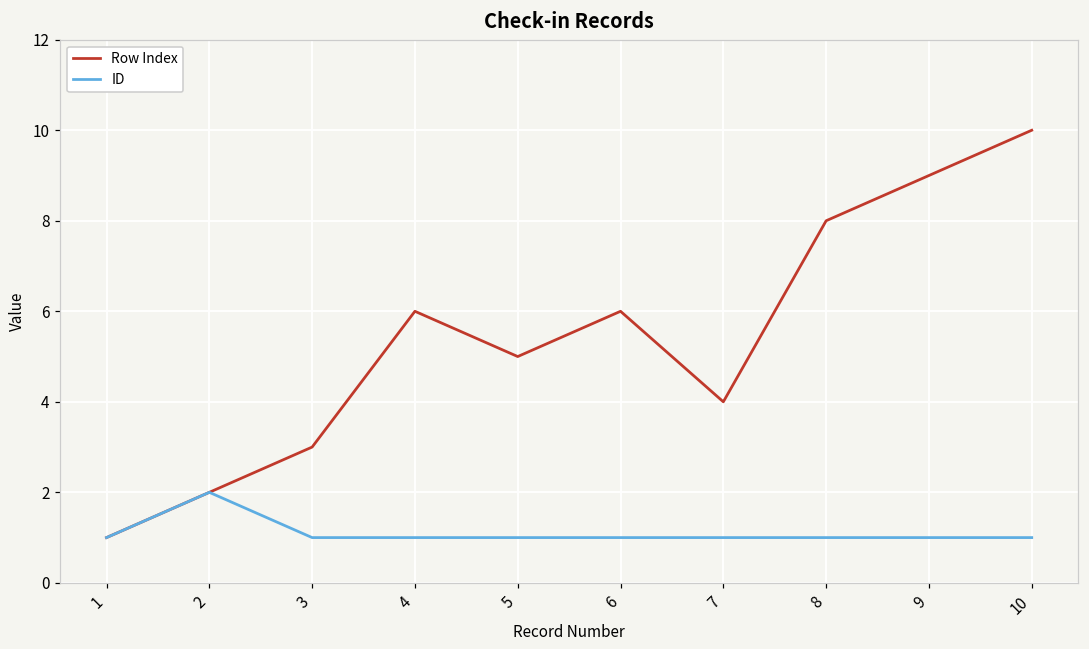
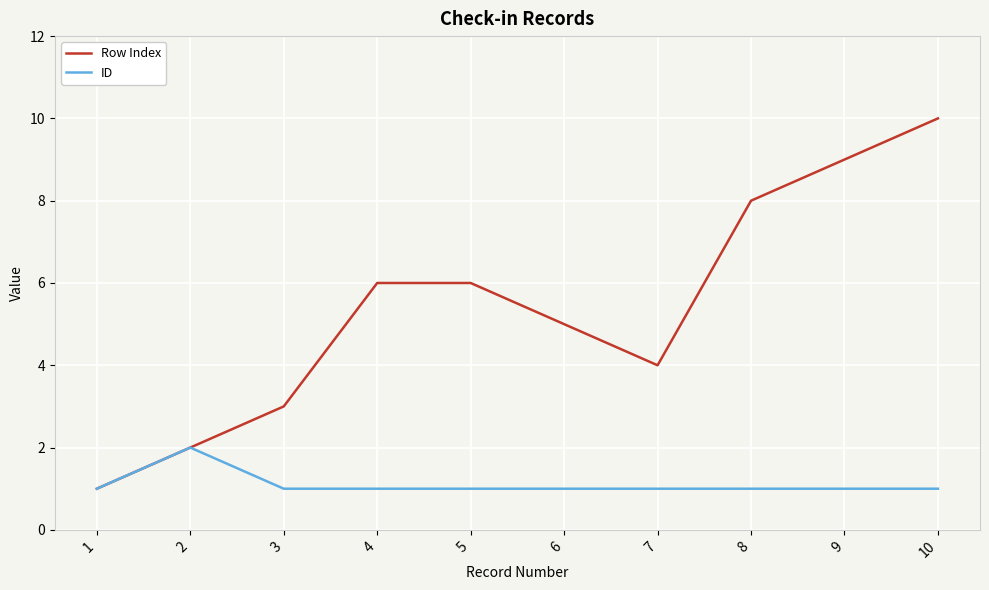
Row Index, 5: 5 -> 6
Row Index, 6: 6 -> 5
